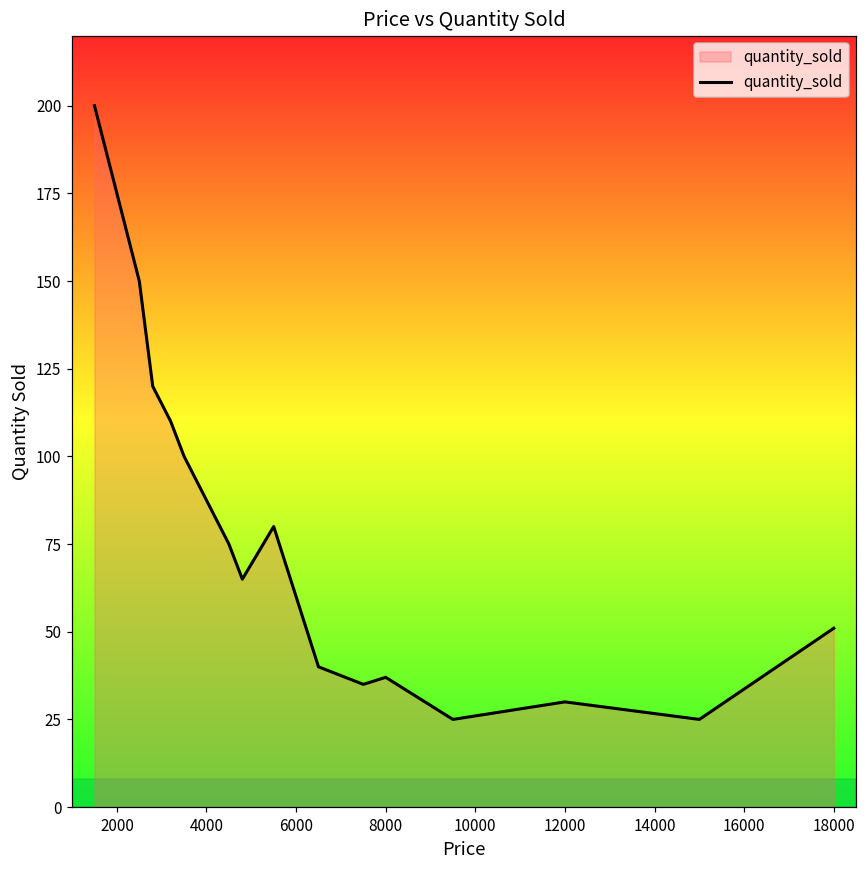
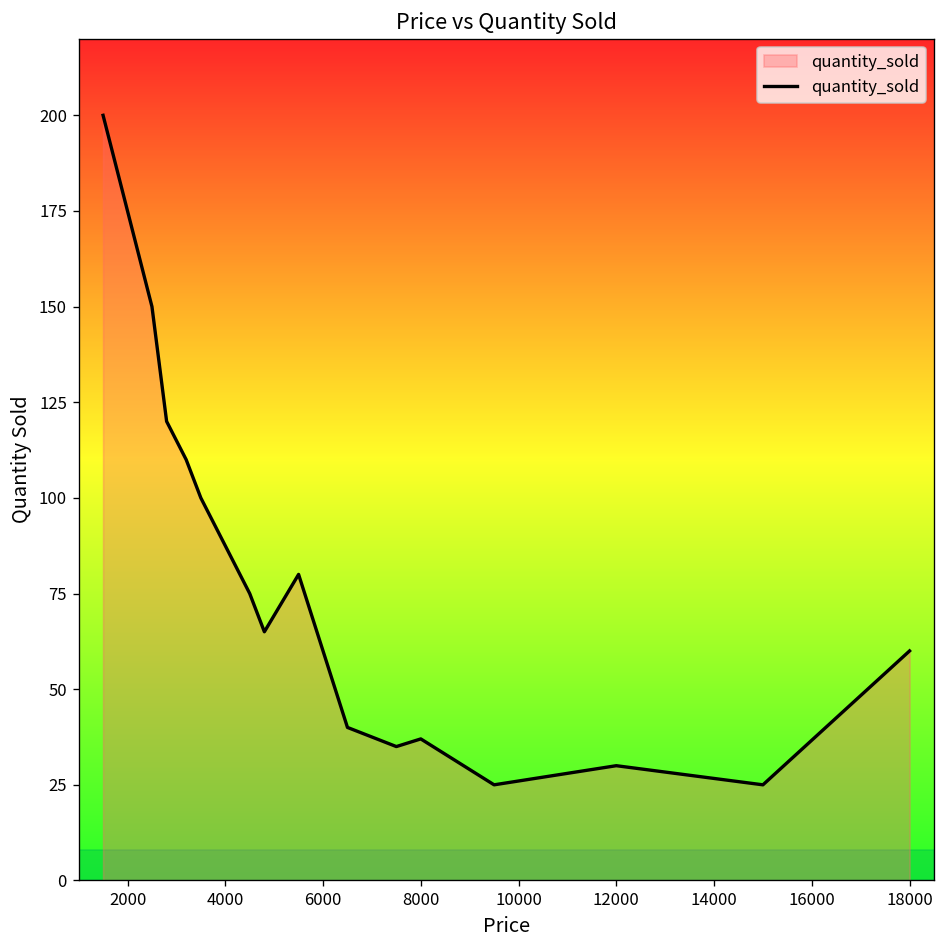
18000: 51 -> 60
